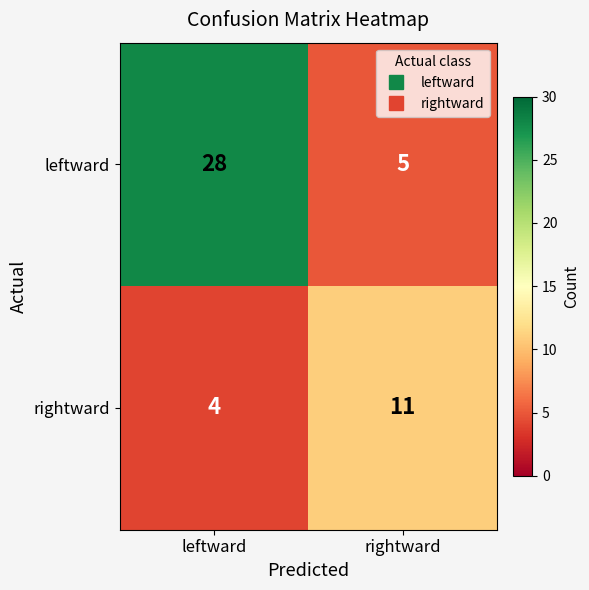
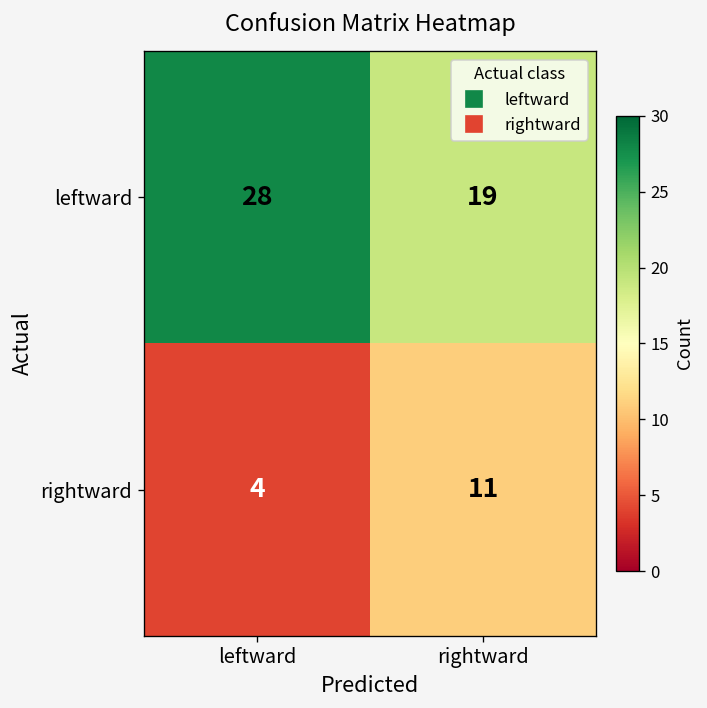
leftward, rightward: 5 -> 19
